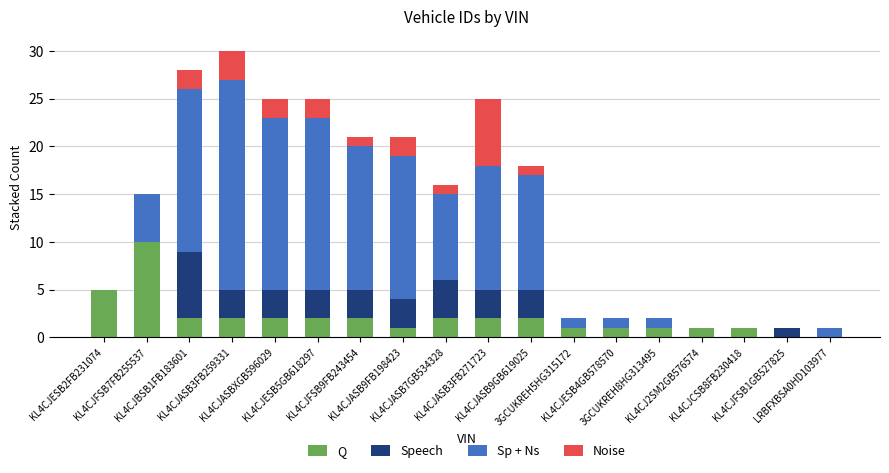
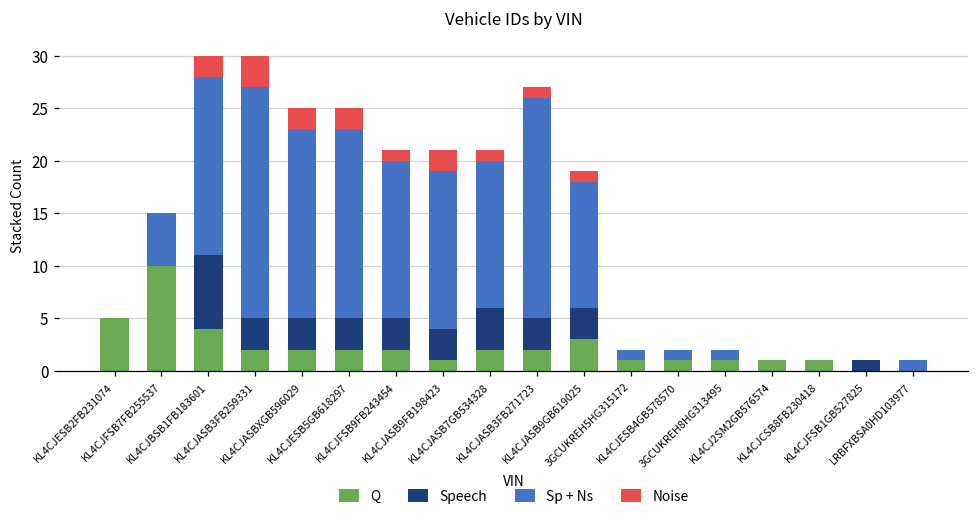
Q, KL4CJBSB1FB183601: 2 -> 4
Sp + Ns, KL4CJASB7GB534328: 9 -> 14
Sp + Ns, KL4CJASB3FB271723: 13 -> 21
Noise, KL4CJASB3FB271723: 7 -> 1
Q, KL4CJASB9GB619025: 2 -> 3
